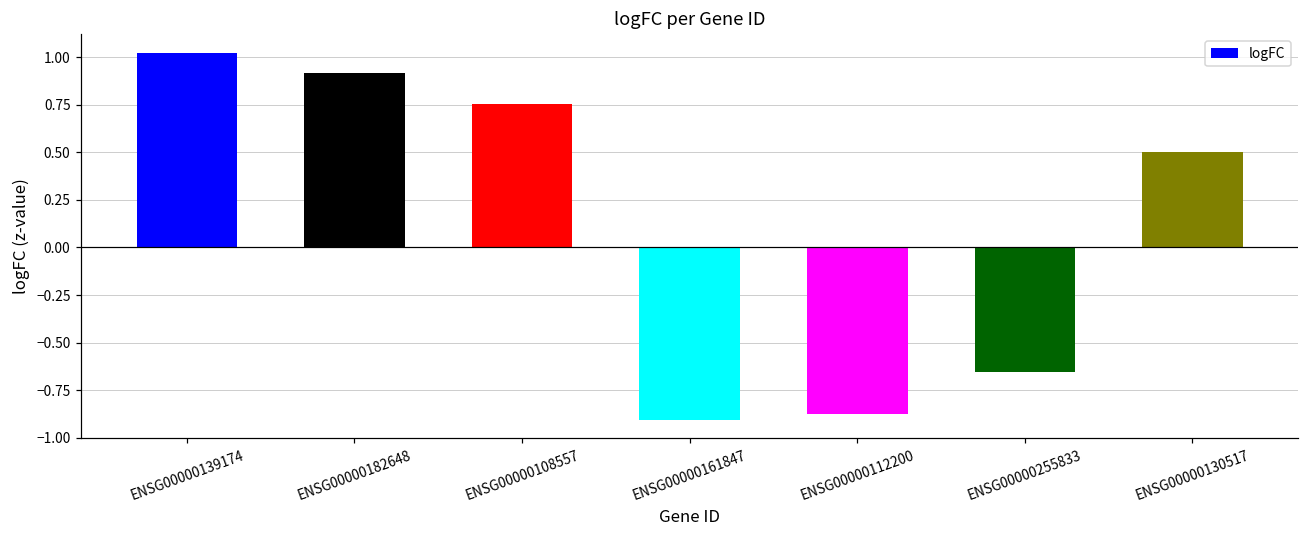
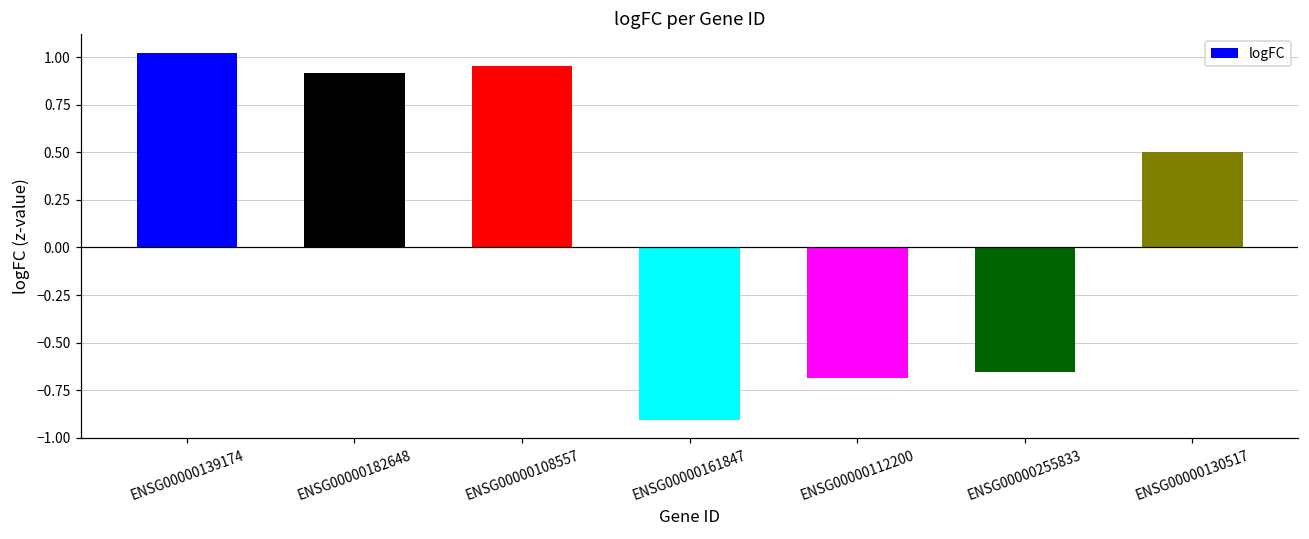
ENSG00000108557: 0.76 -> 0.95
ENSG00000112200: -0.88 -> -0.69
